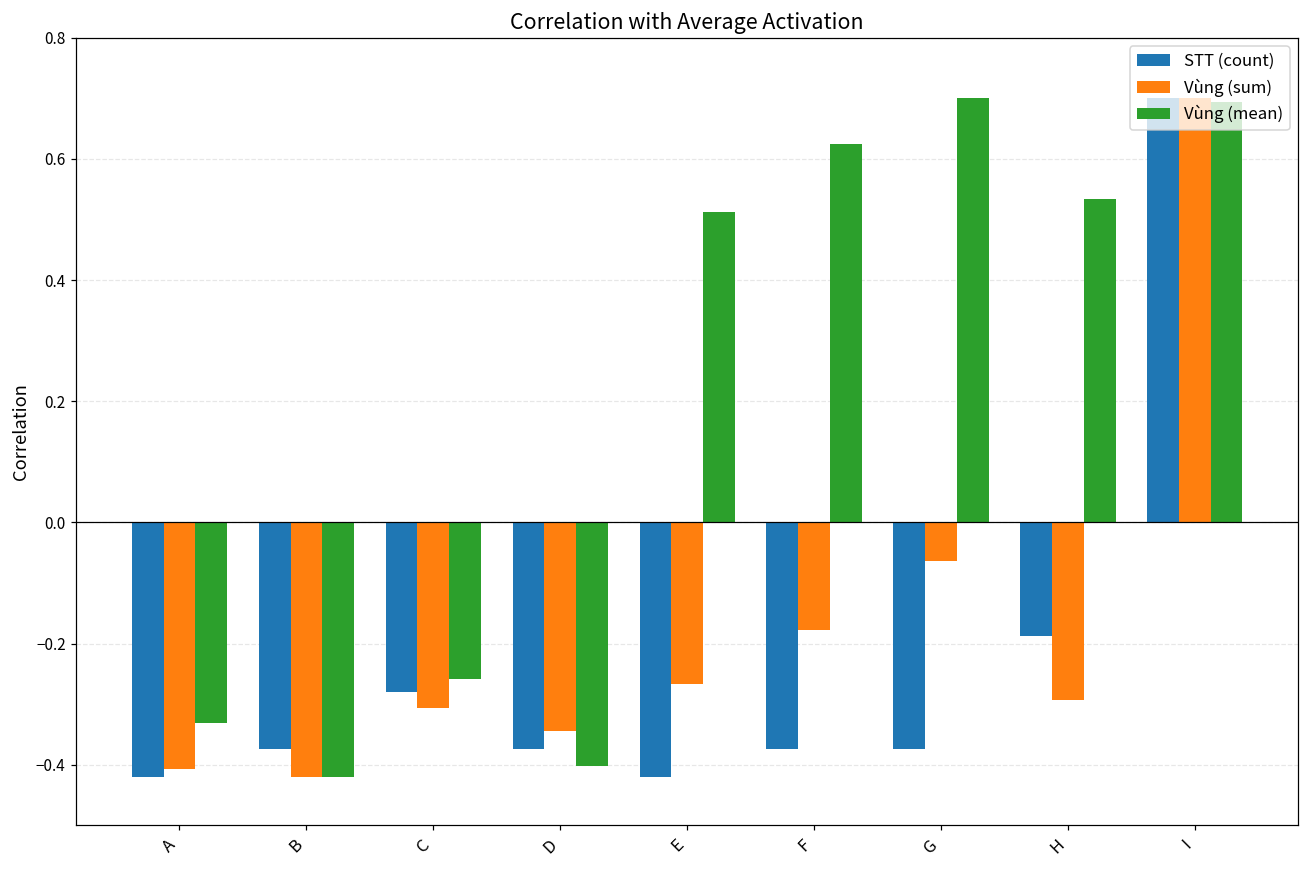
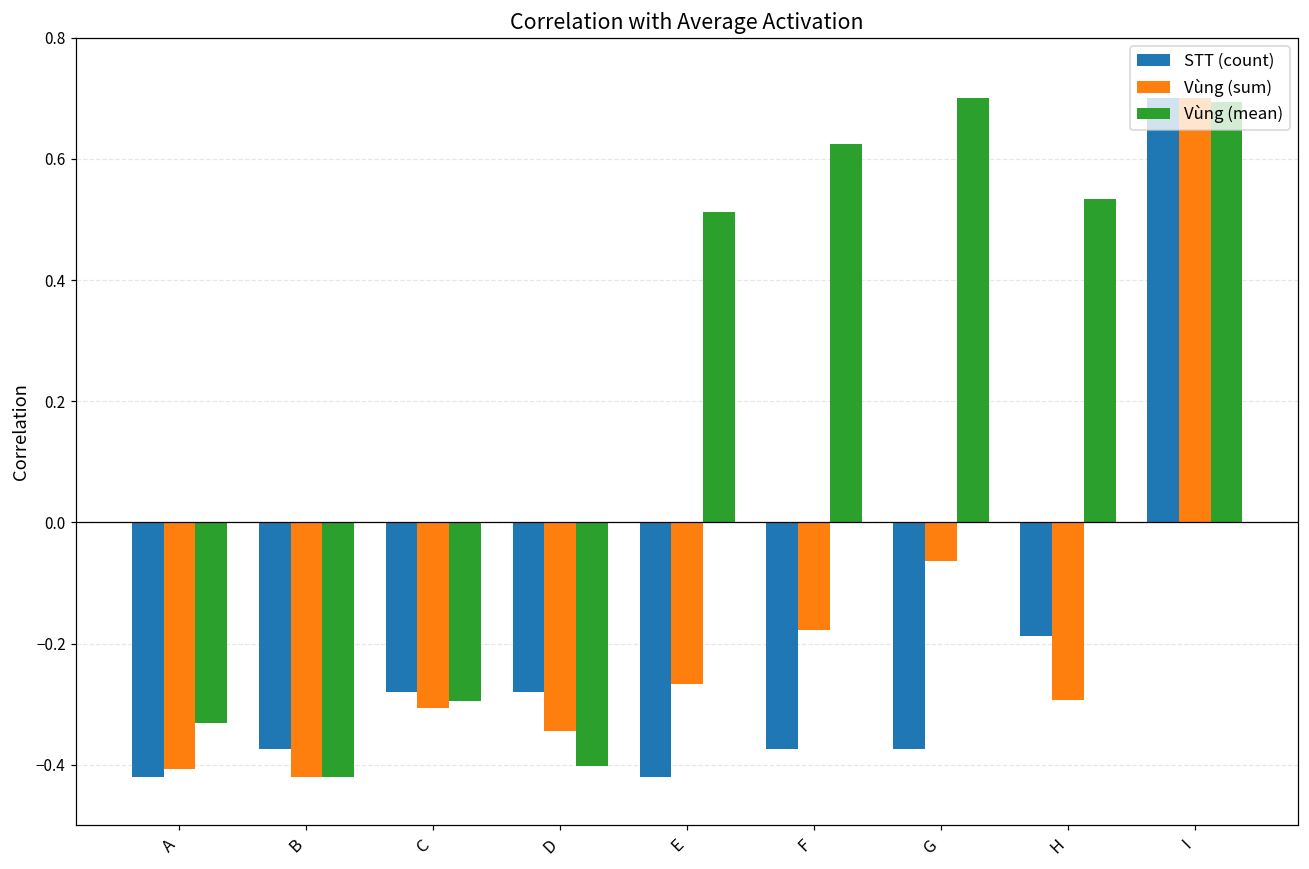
Vùng (mean), C: -0.26 -> -0.29
STT (count), D: -0.37 -> -0.28
